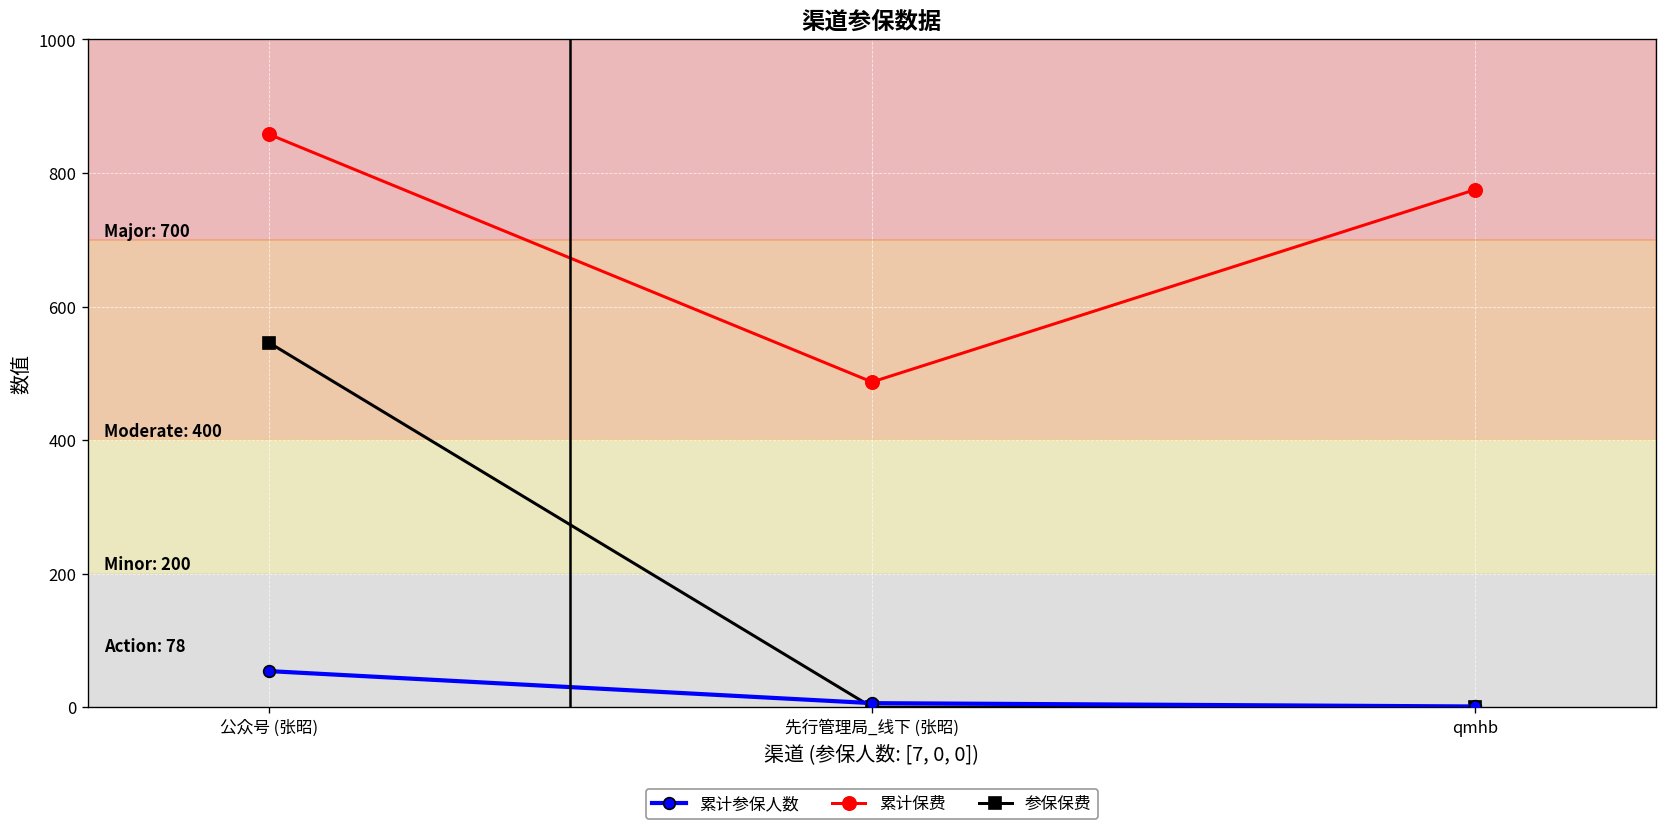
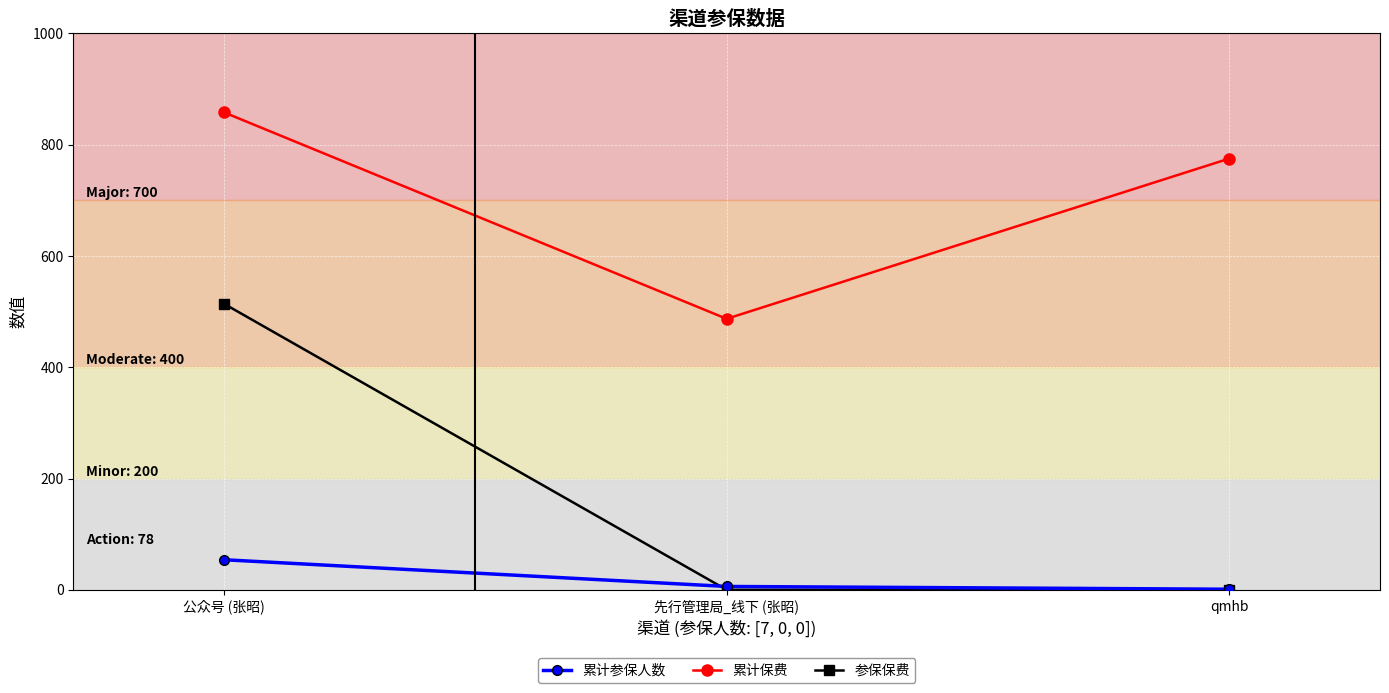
参保保费, 公众号 (张昭): 550 -> 510
